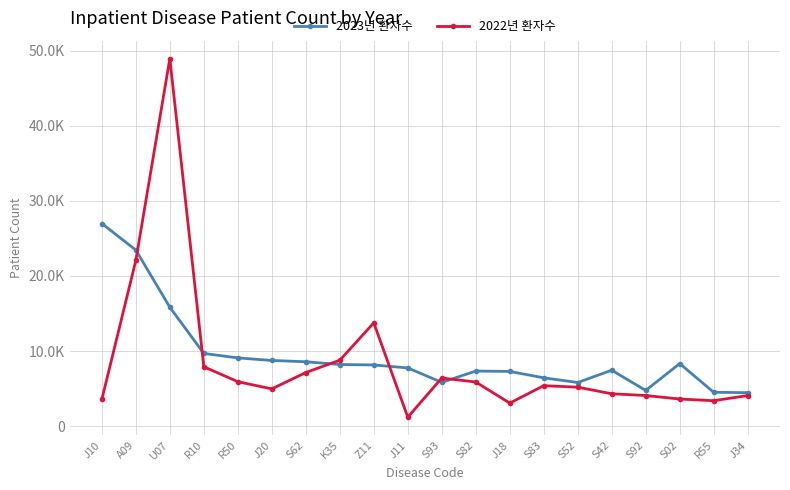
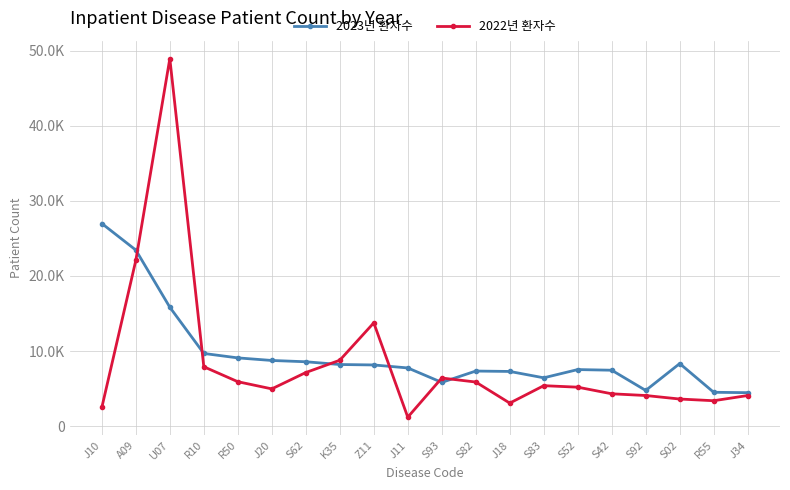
2022년 환자수, J10: 4000 -> 3000
2023년 환자수, S52: 6000 -> 8000
